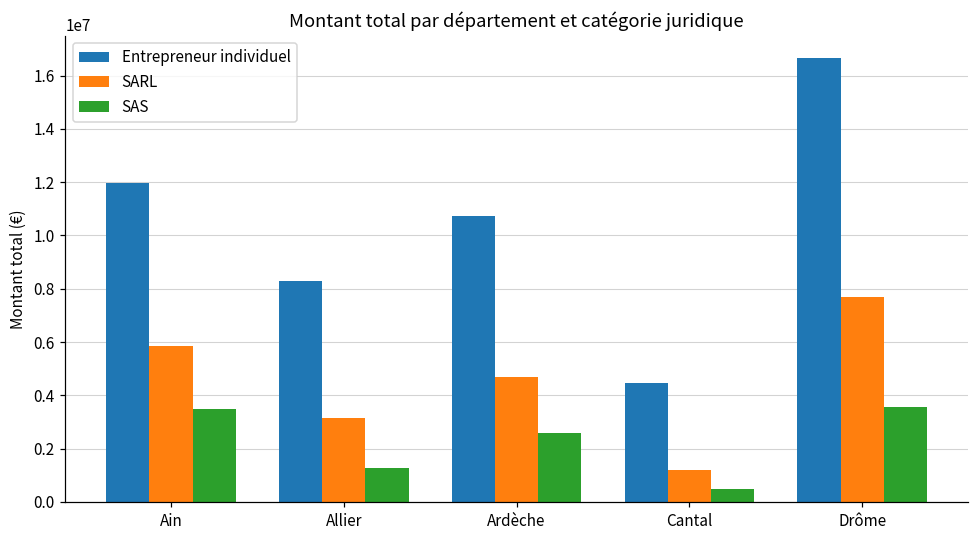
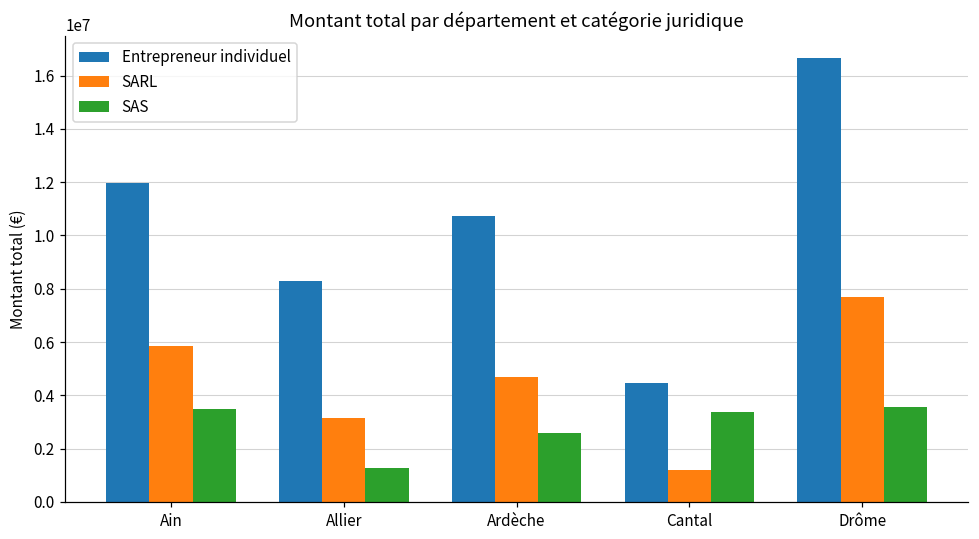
SAS, Cantal: 500000 -> 3400000
